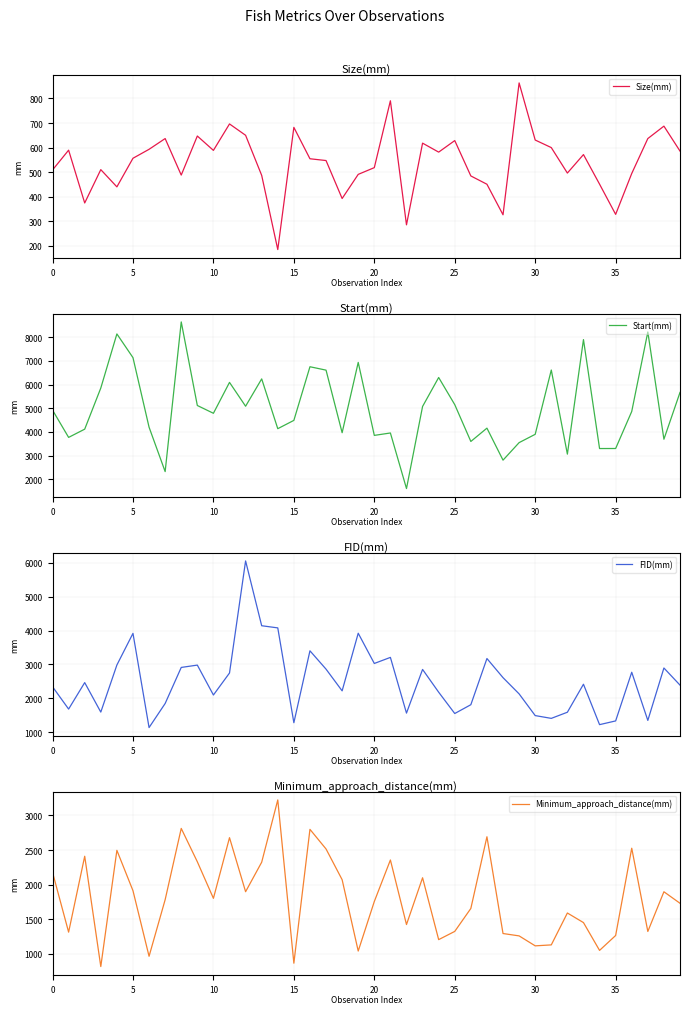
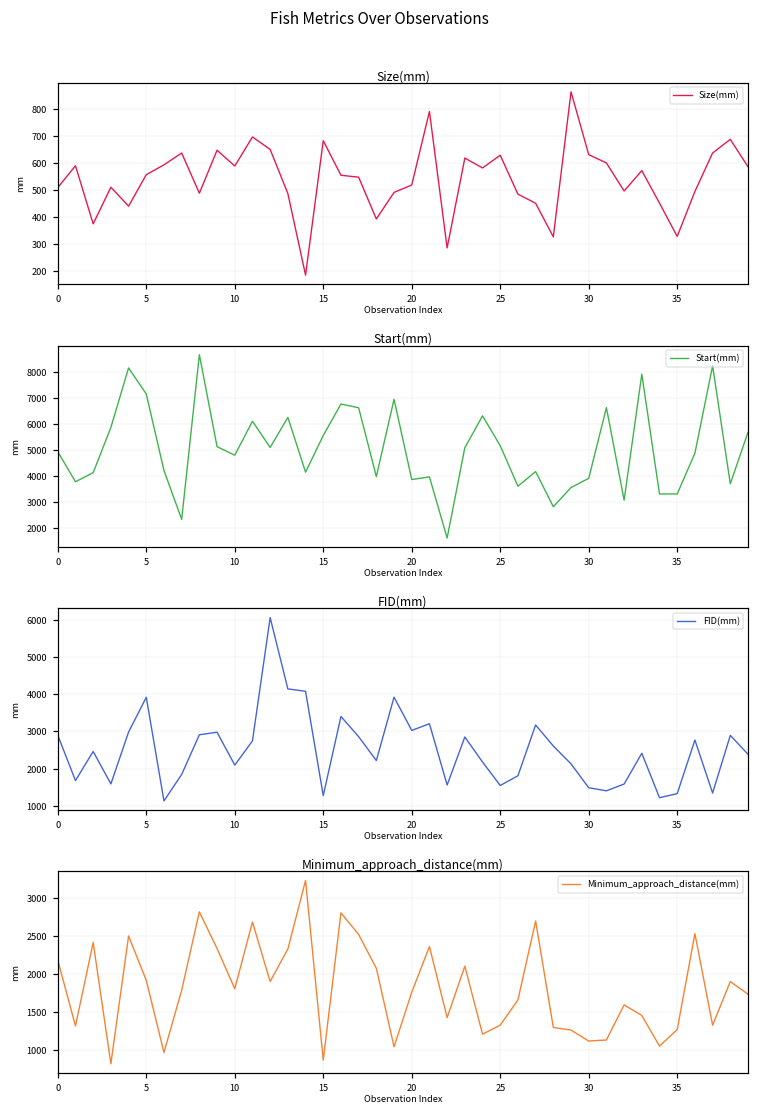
Start(mm), 15: 4500 -> 5500
FID(mm), 0: 2300 -> 2900
